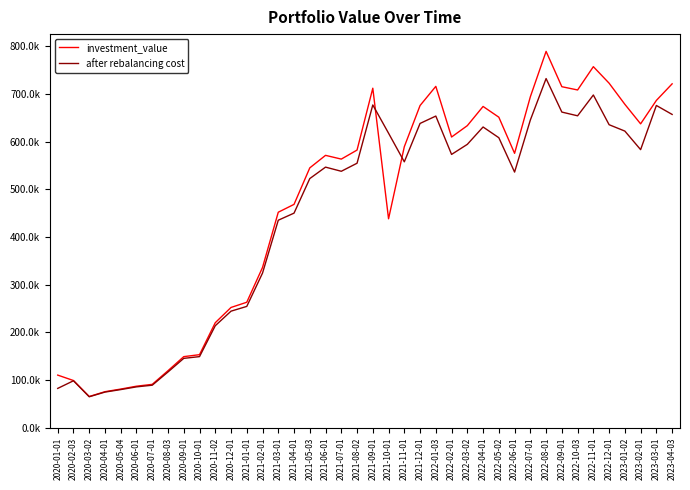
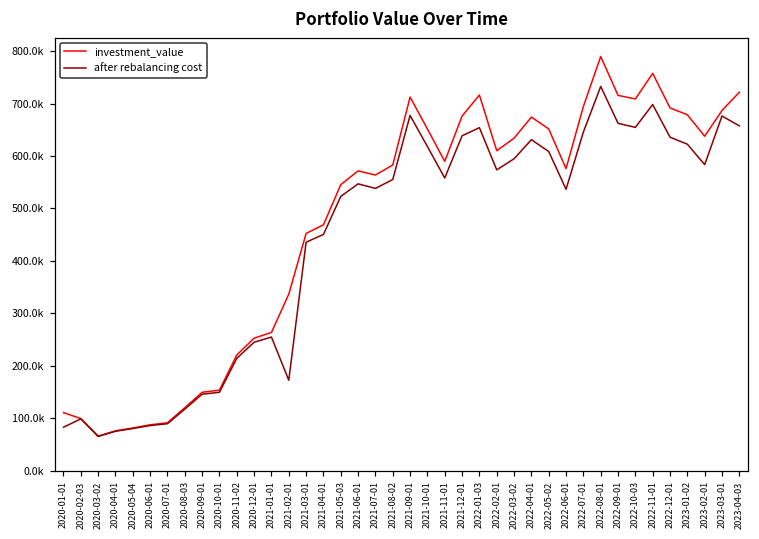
after rebalancing cost, 2021-02-01: 320000 -> 170000
investment_value, 2021-10-01: 440000 -> 650000
investment_value, 2022-12-01: 720000 -> 690000
